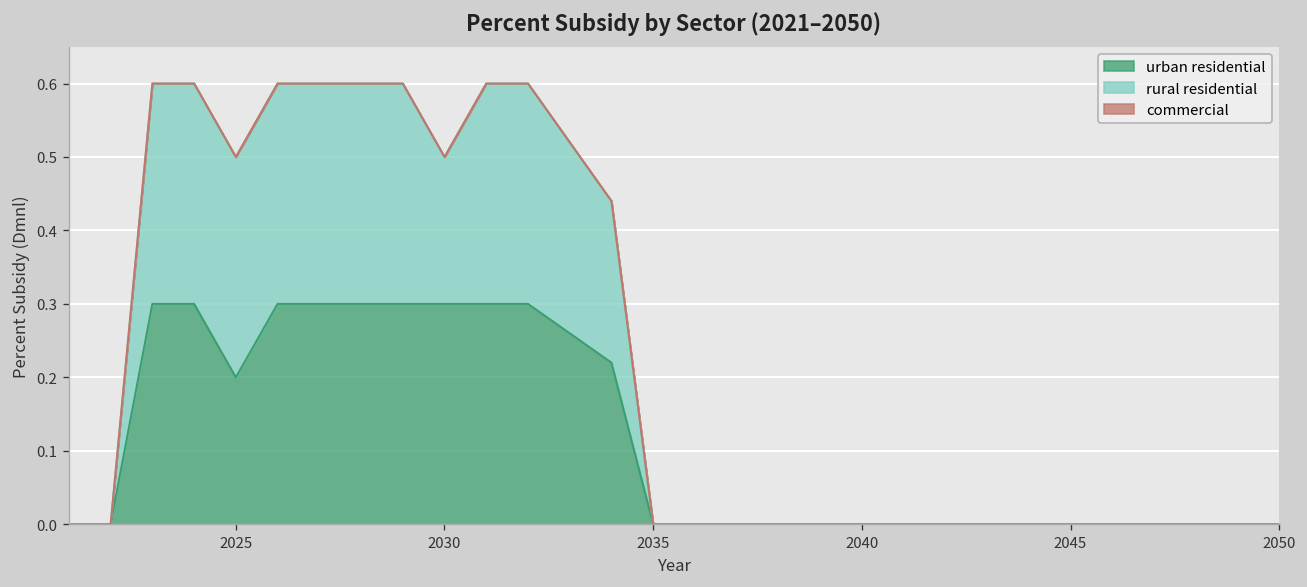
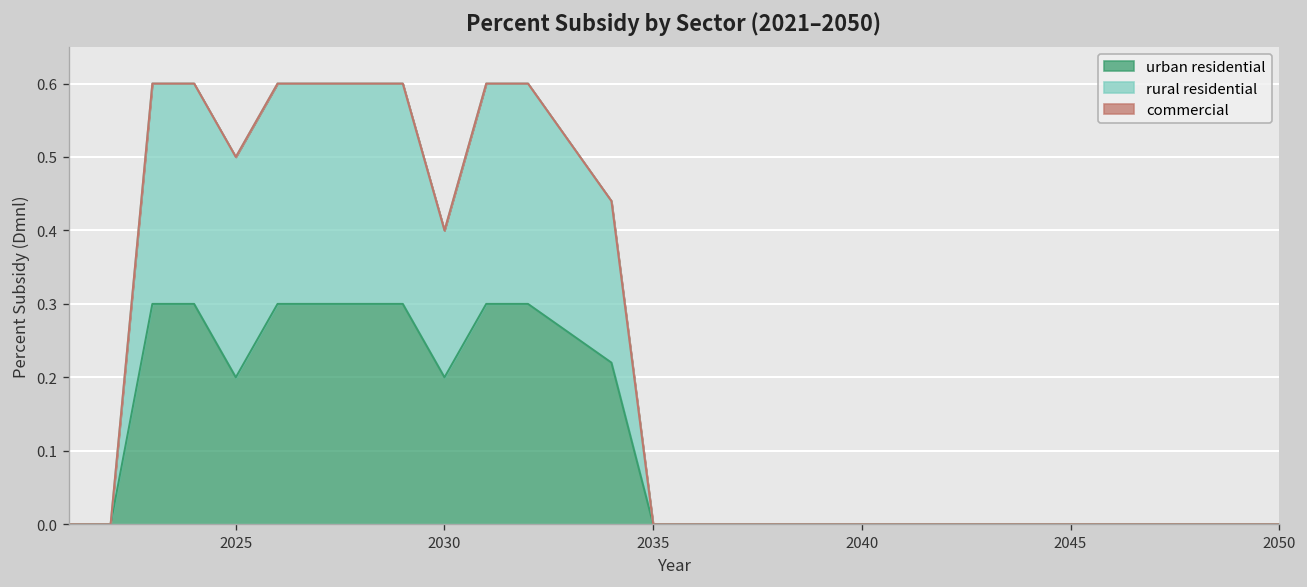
urban residential, 2030: 0.3 -> 0.2
